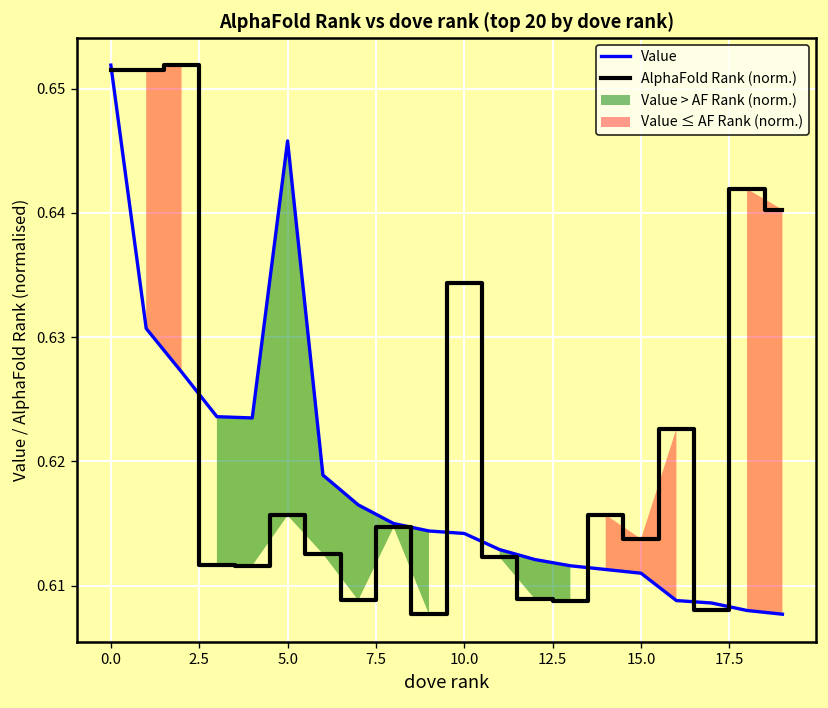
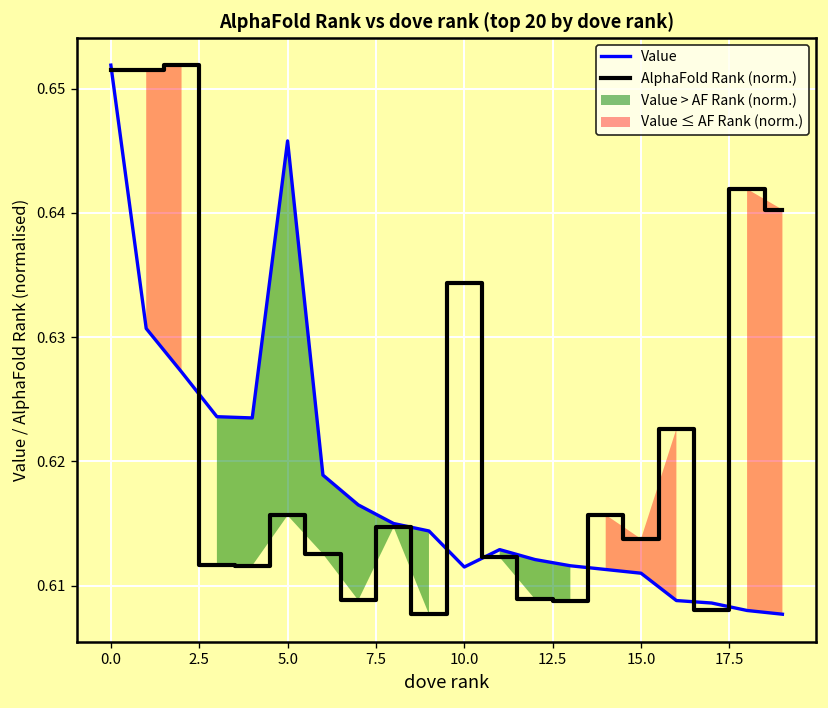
Value, 10.0: 0.6142 -> 0.6115
